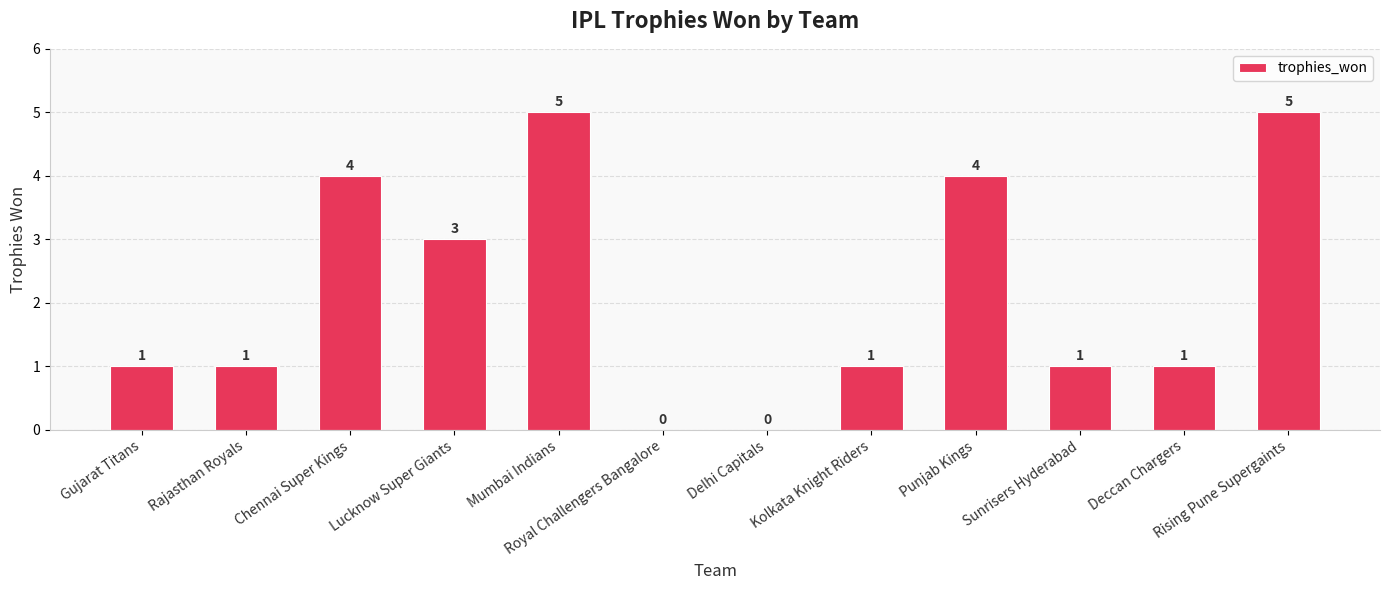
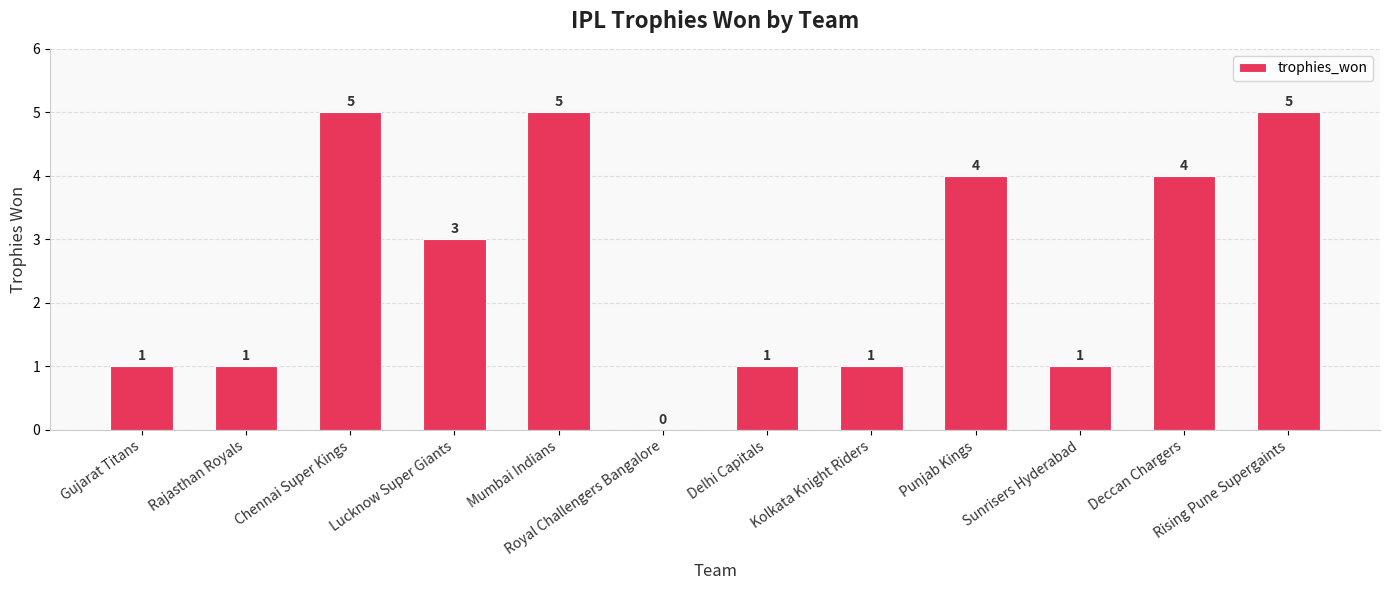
Chennai Super Kings: 4 -> 5
Delhi Capitals: 0 -> 1
Deccan Chargers: 1 -> 4
